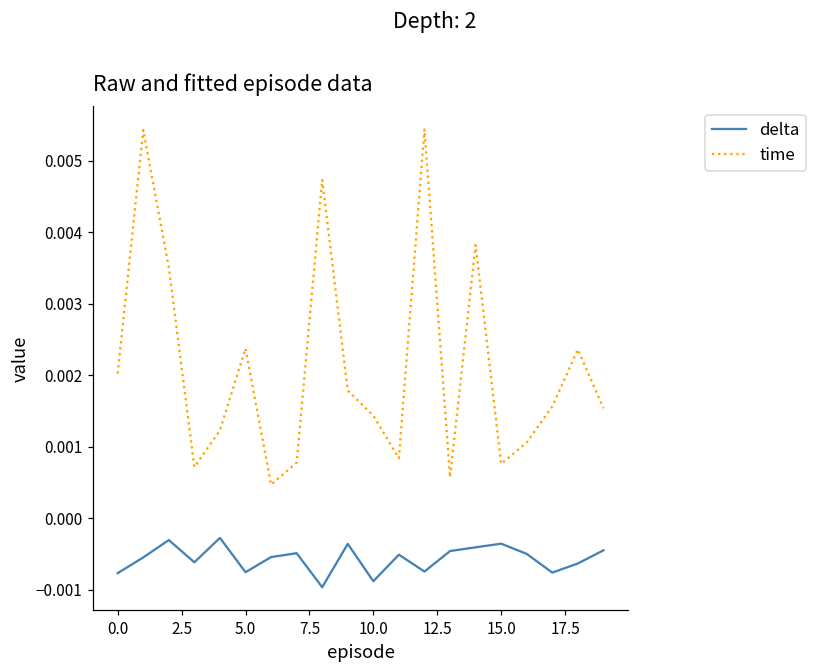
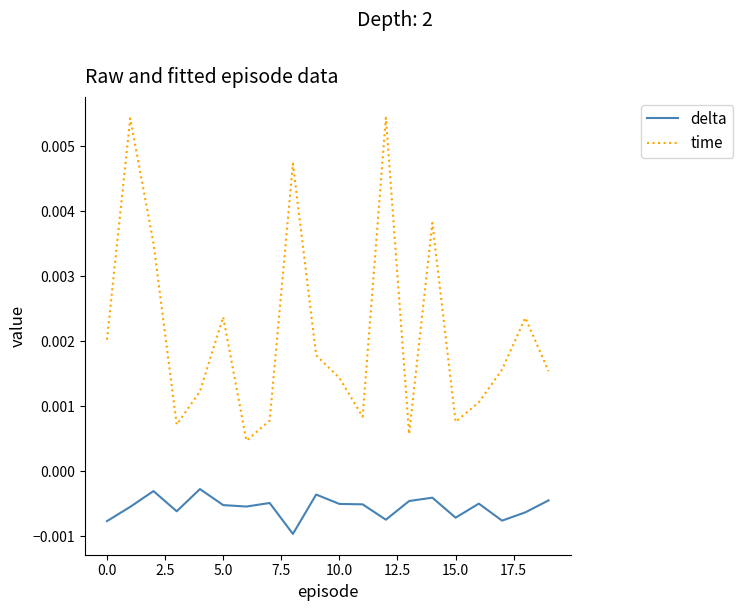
delta, 5.0: -0.0008 -> -0.0005
delta, 10.0: -0.0009 -> -0.0005
delta, 15.0: -0.0004 -> -0.0007
